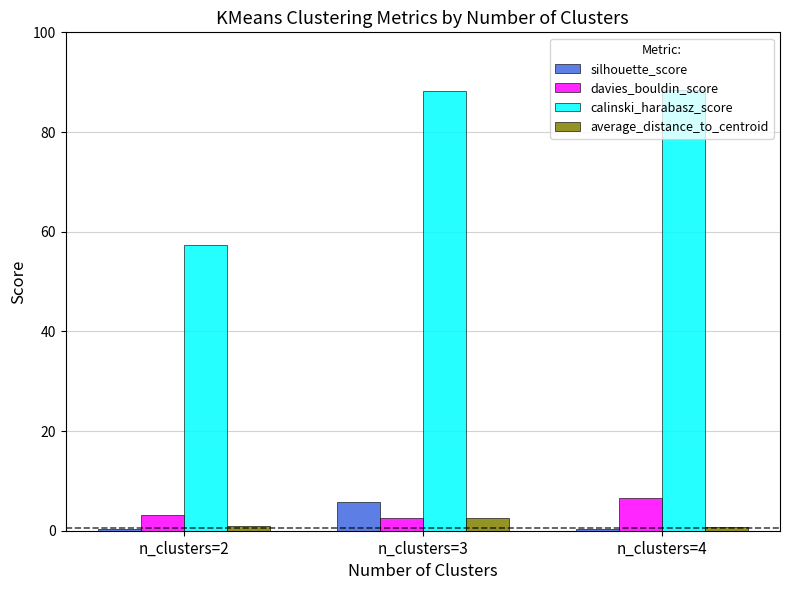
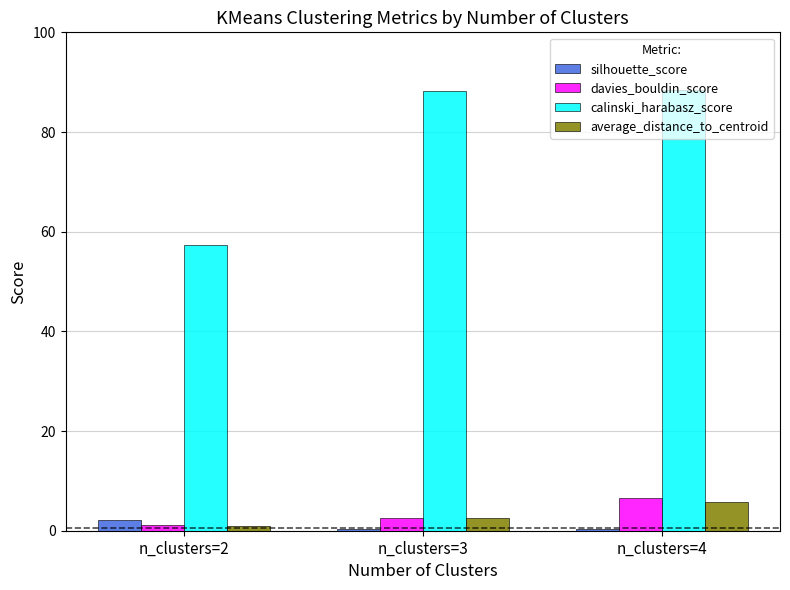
silhouette_score, n_clusters=2: 0 -> 2
davies_bouldin_score, n_clusters=2: 3 -> 1
silhouette_score, n_clusters=3: 6 -> 0
average_distance_to_centroid, n_clusters=4: 1 -> 6
